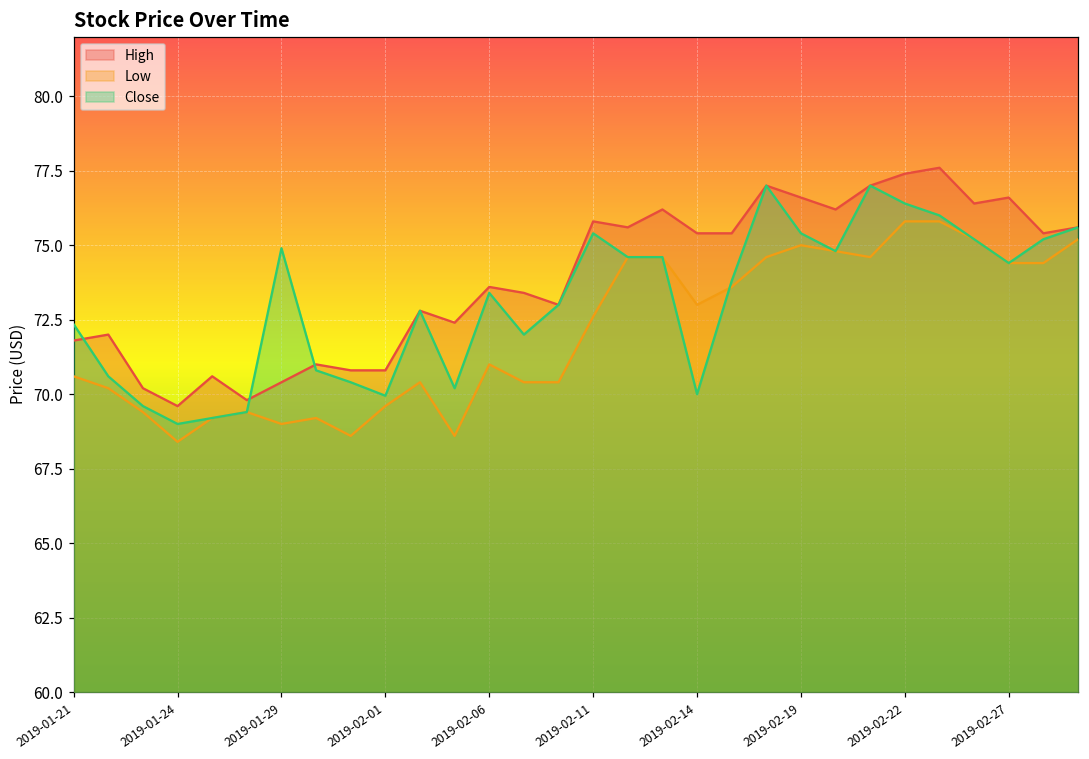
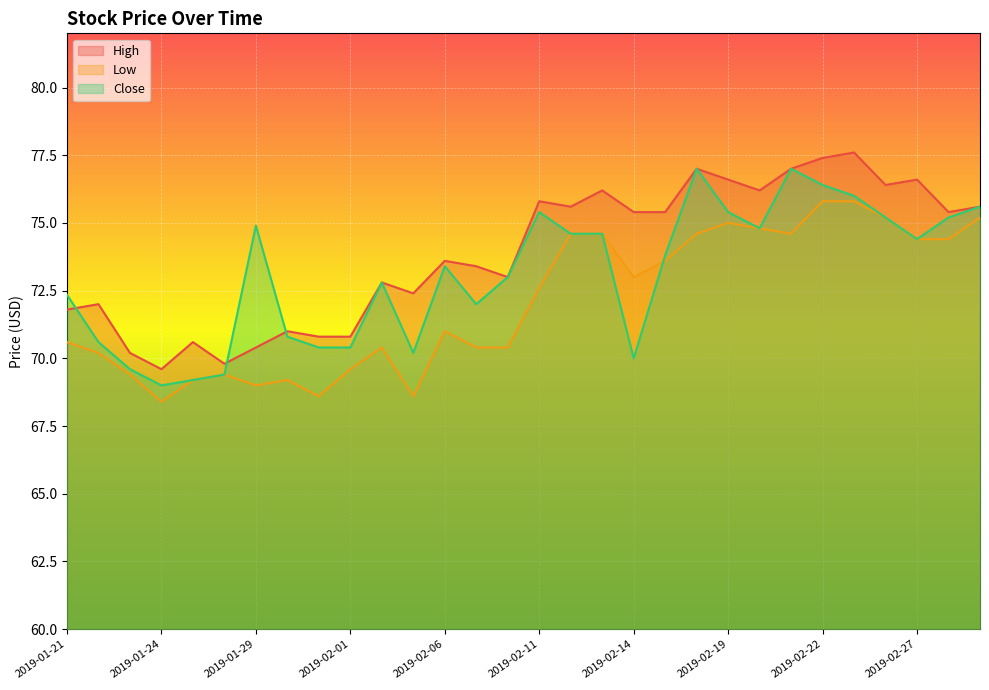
Close, 2019-02-01: 69.9 -> 70.4
